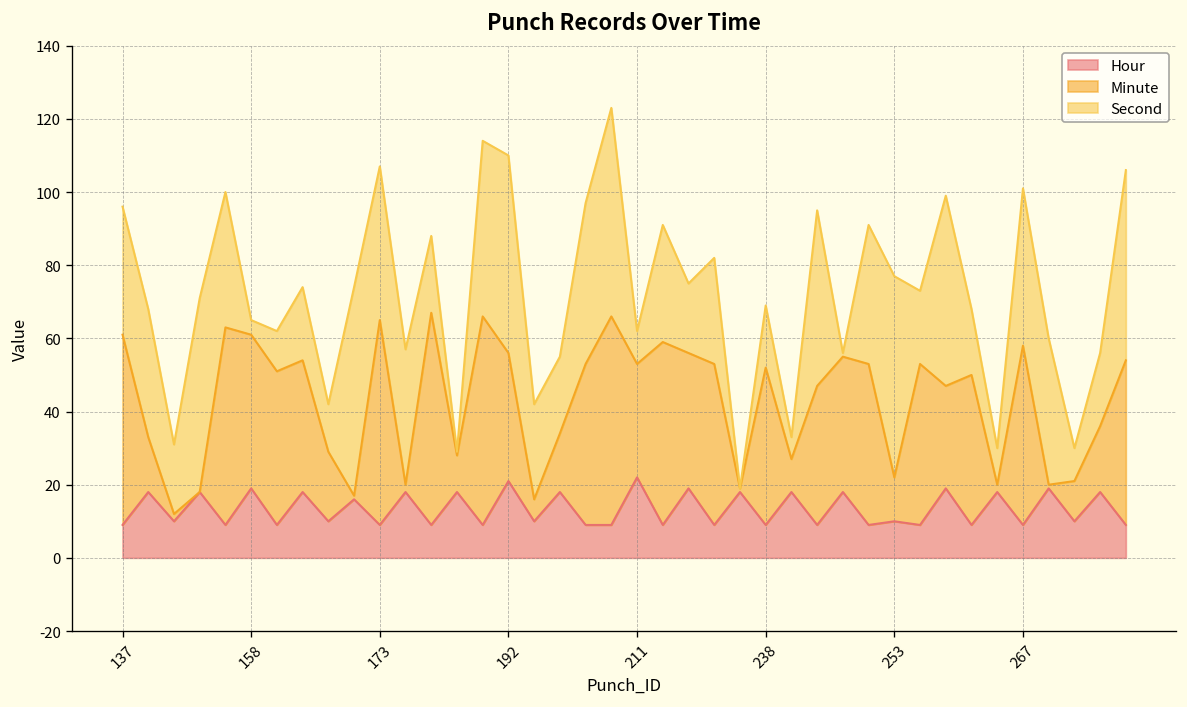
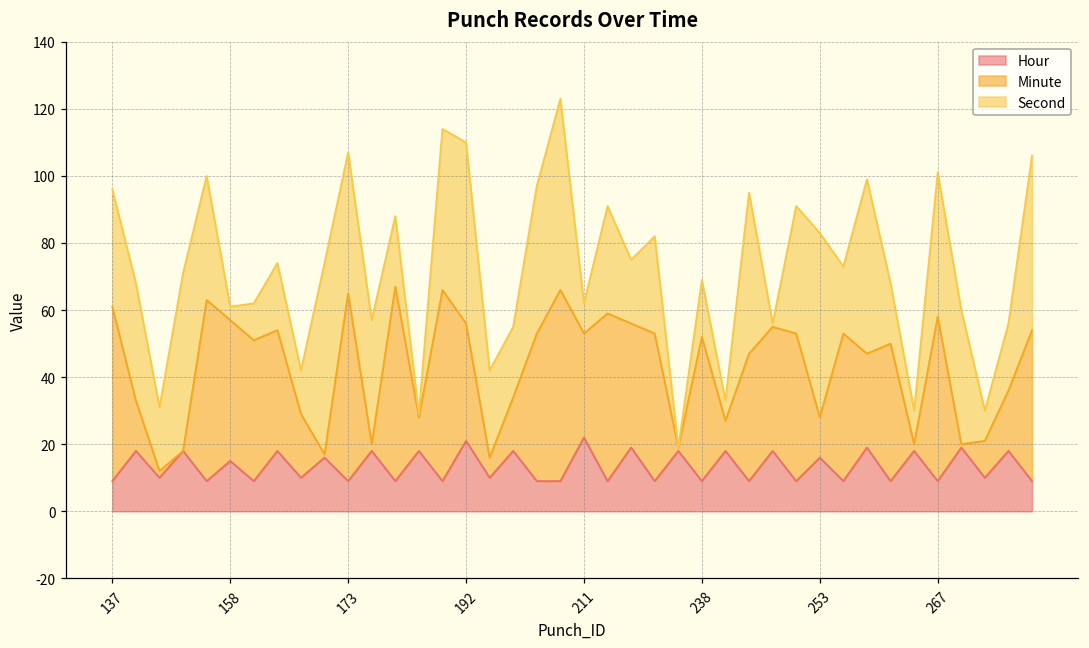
Hour, 158: 19 -> 15
Hour, 253: 10 -> 16
